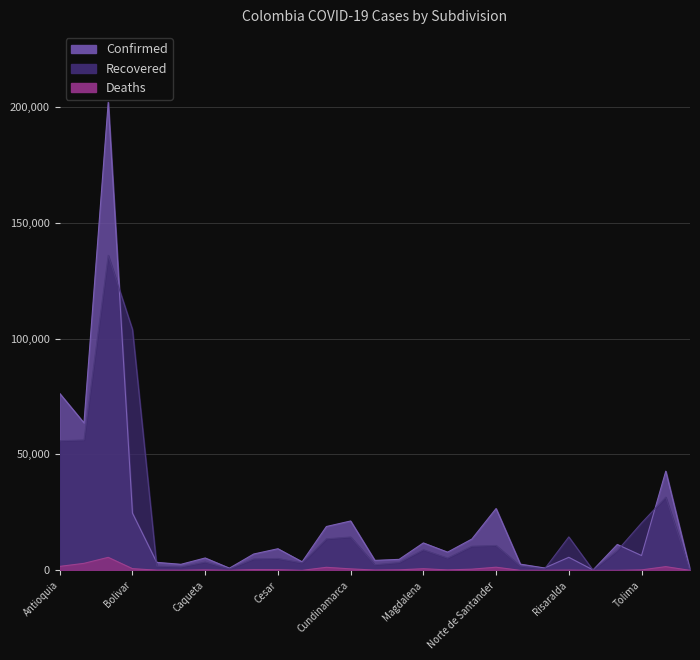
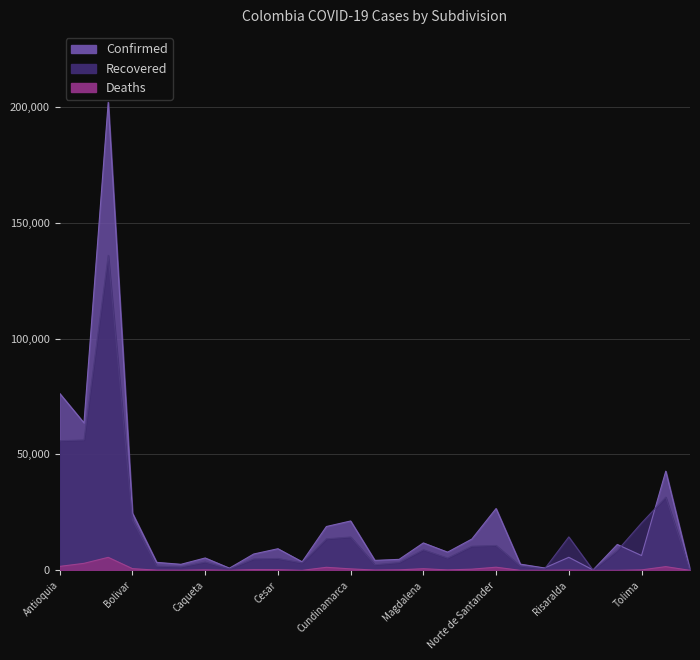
Recovered, Bolivar: 104,000 -> 22,000
